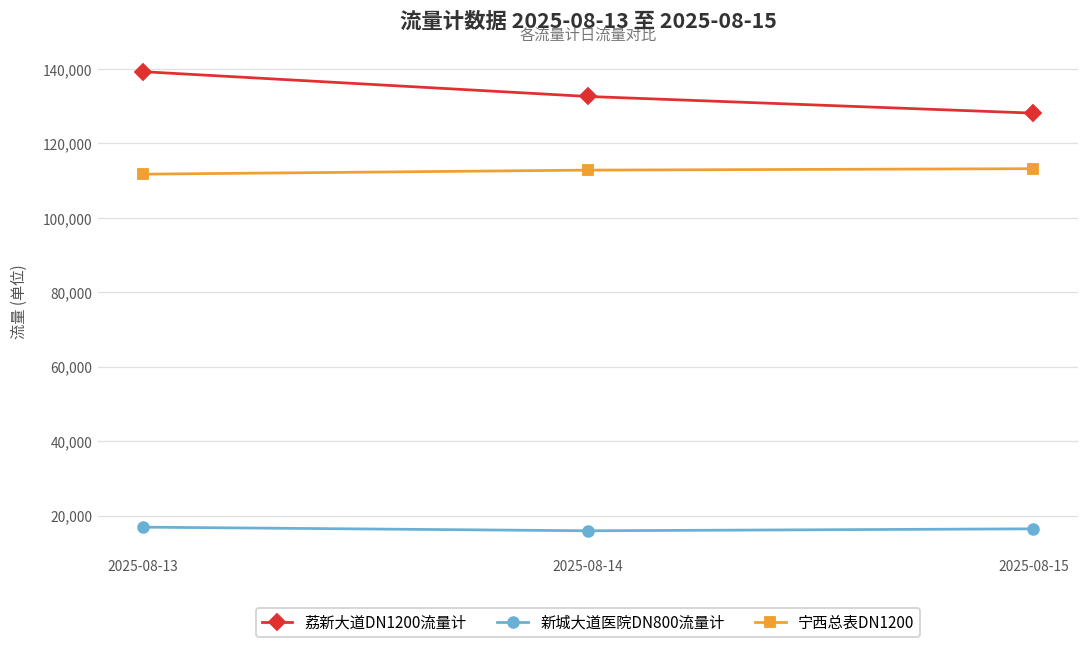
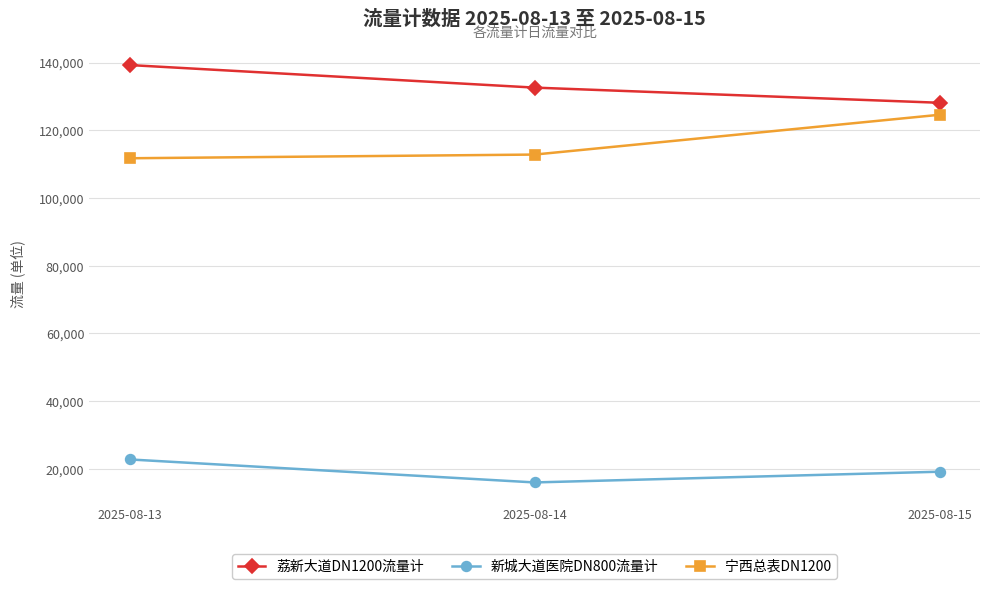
新城大道医院DN800流量计, 2025-08-13: 17,000 -> 23,000
新城大道医院DN800流量计, 2025-08-15: 17,000 -> 19,000
宁西总表DN1200, 2025-08-15: 113,000 -> 125,000
